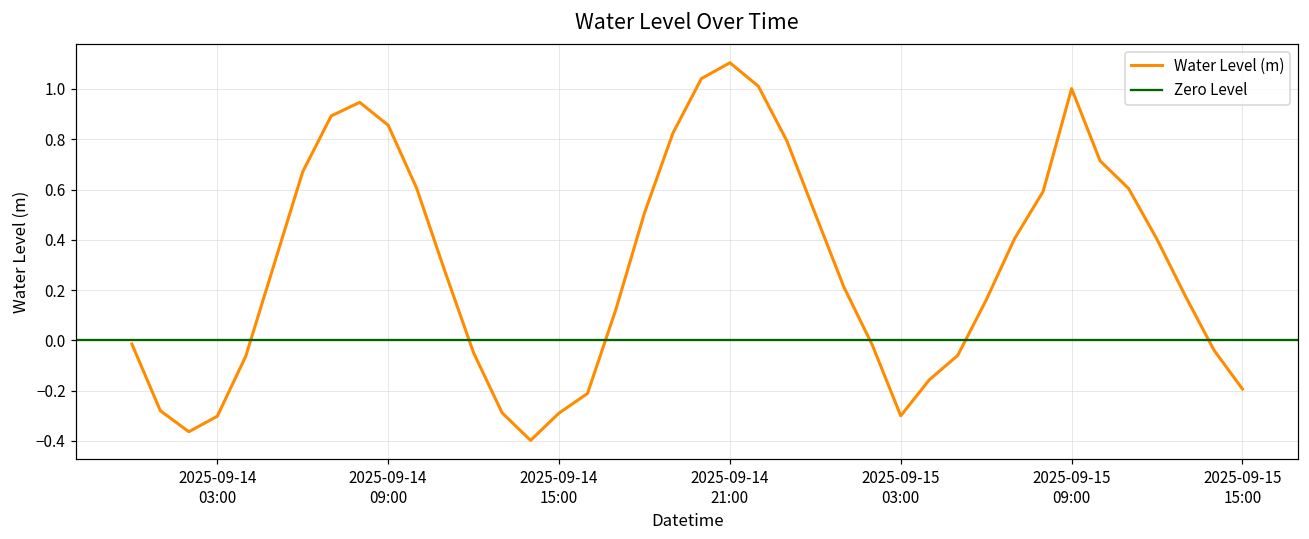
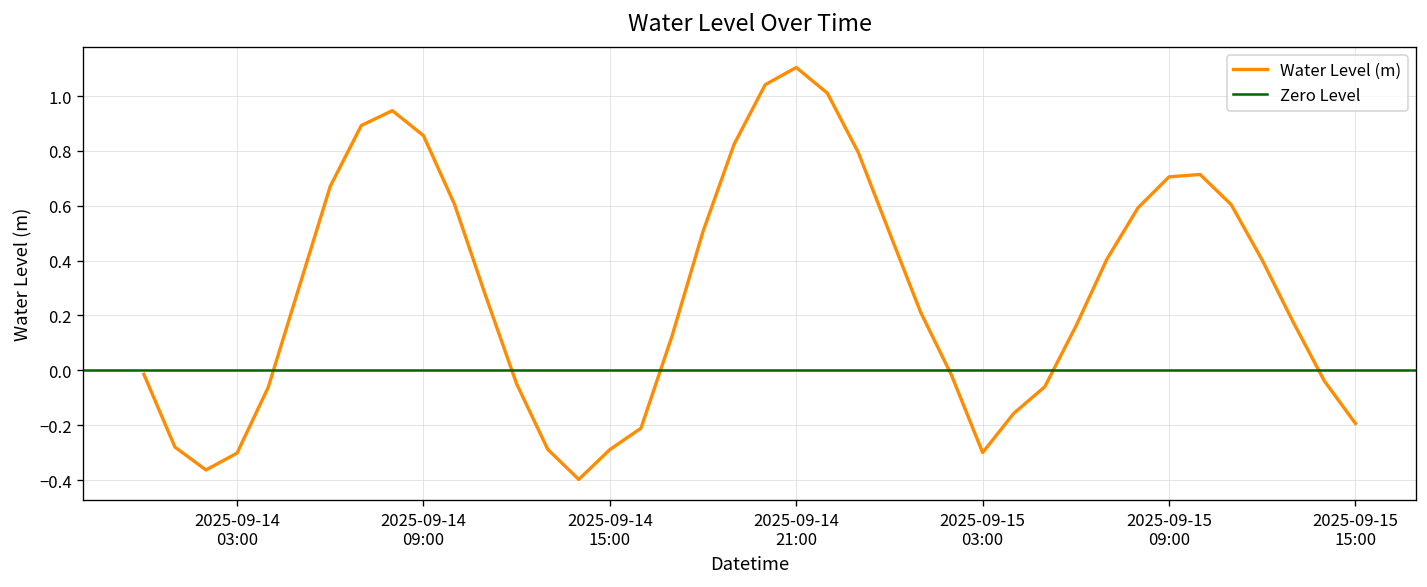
2025-09-15 09:00: 1.00 -> 0.71
